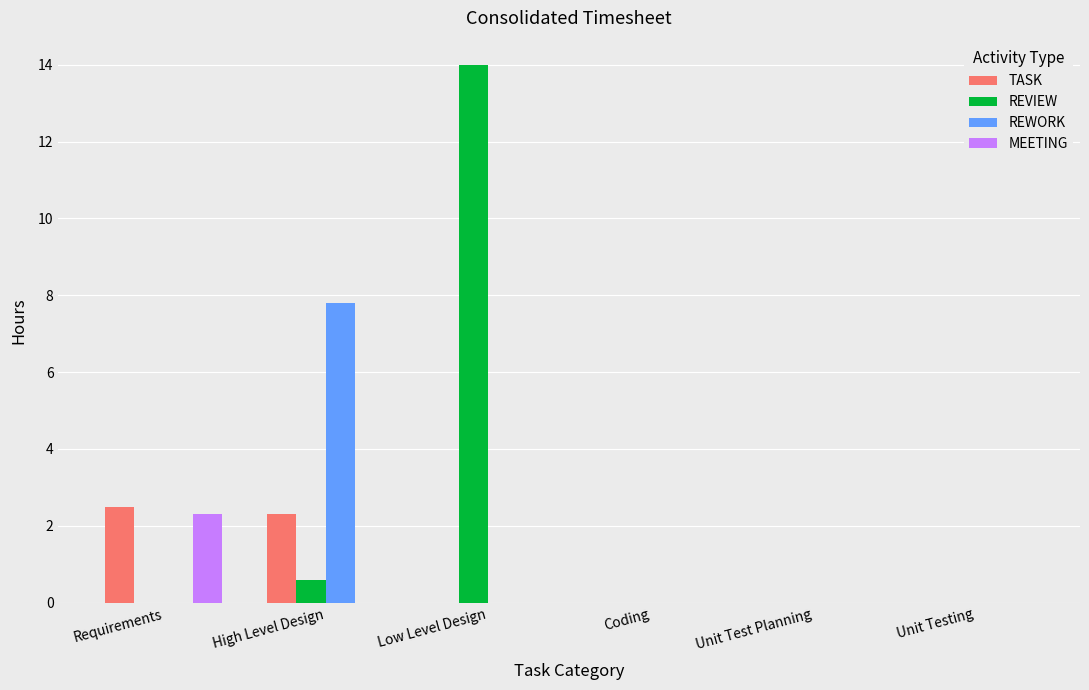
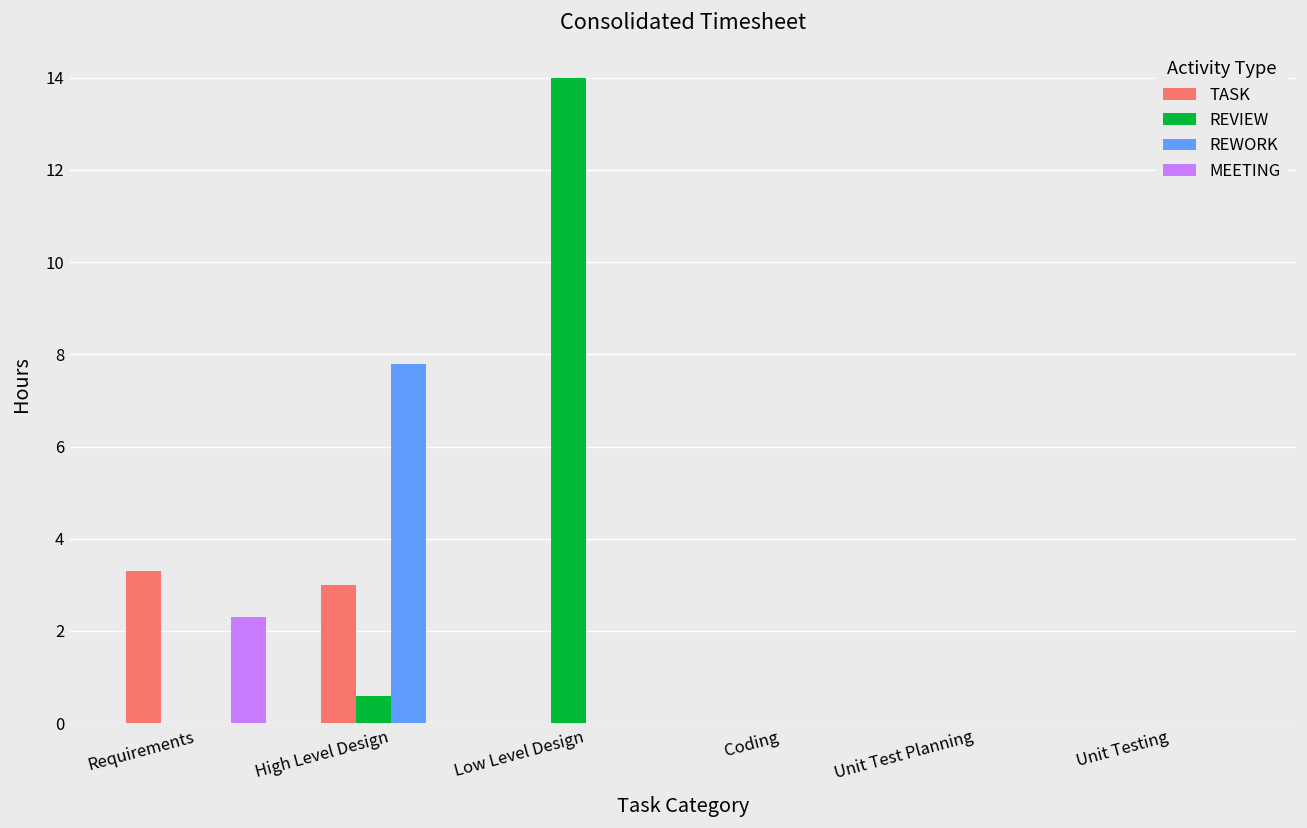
TASK, Requirements: 2.5 -> 3.3
TASK, High Level Design: 2.3 -> 3.0
